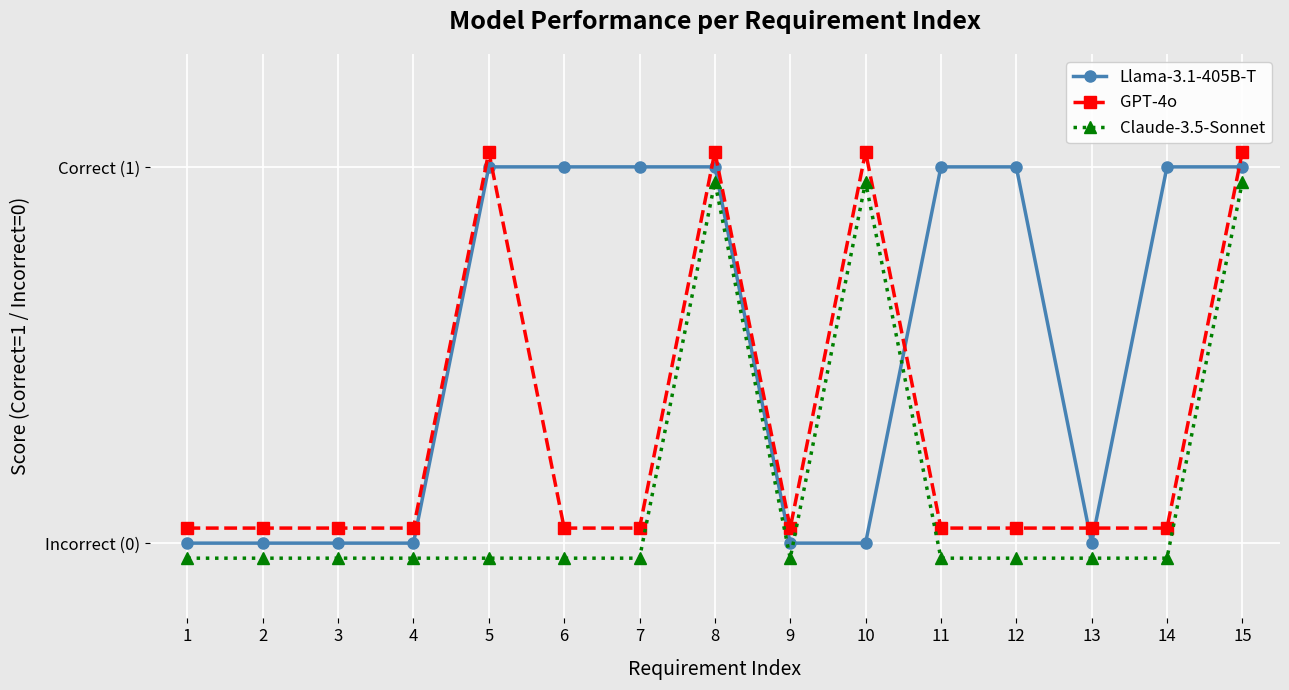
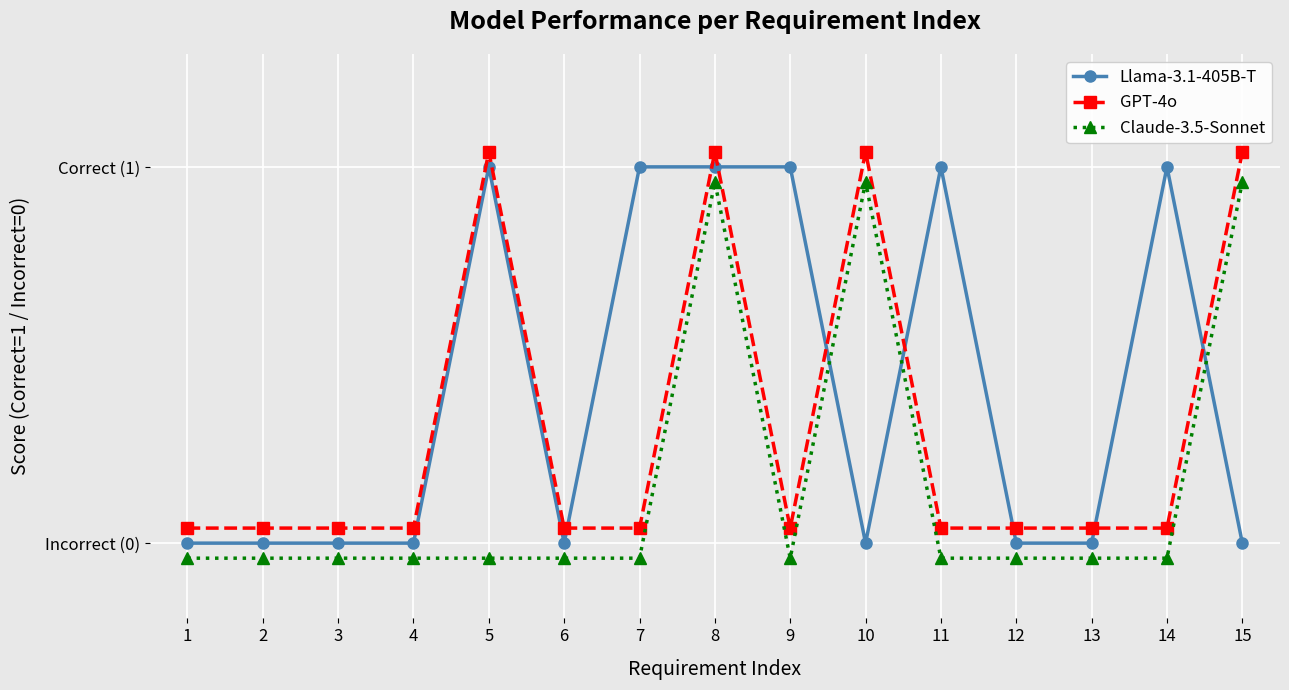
Llama-3.1-405B-T, 6: Correct (1) -> Correct (0)
Llama-3.1-405B-T, 9: Correct (0) -> Correct (1)
Llama-3.1-405B-T, 12: Correct (1) -> Correct (0)
Llama-3.1-405B-T, 15: Correct (1) -> Correct (0)
